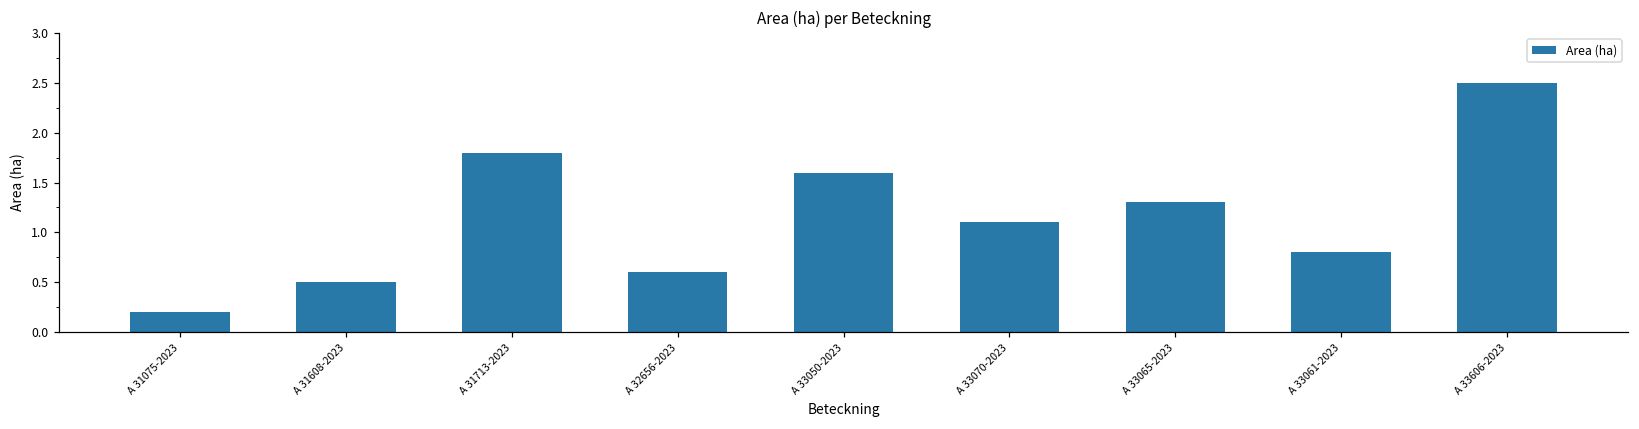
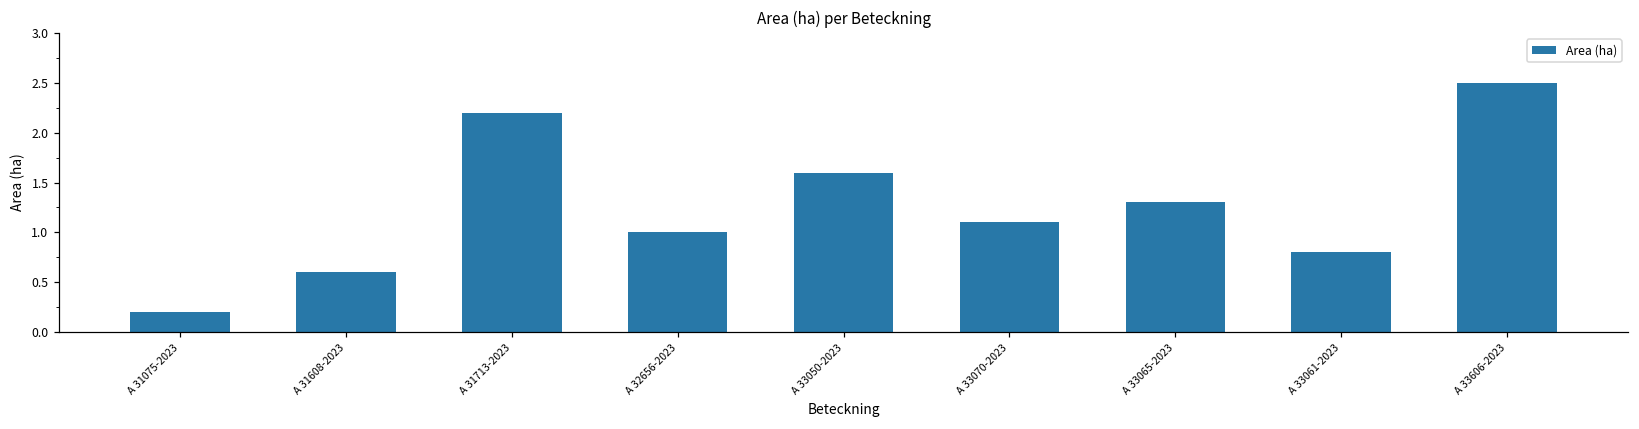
A 31608-2023: 0.5 -> 0.6
A 31713-2023: 1.8 -> 2.2
A 32656-2023: 0.6 -> 1.0
